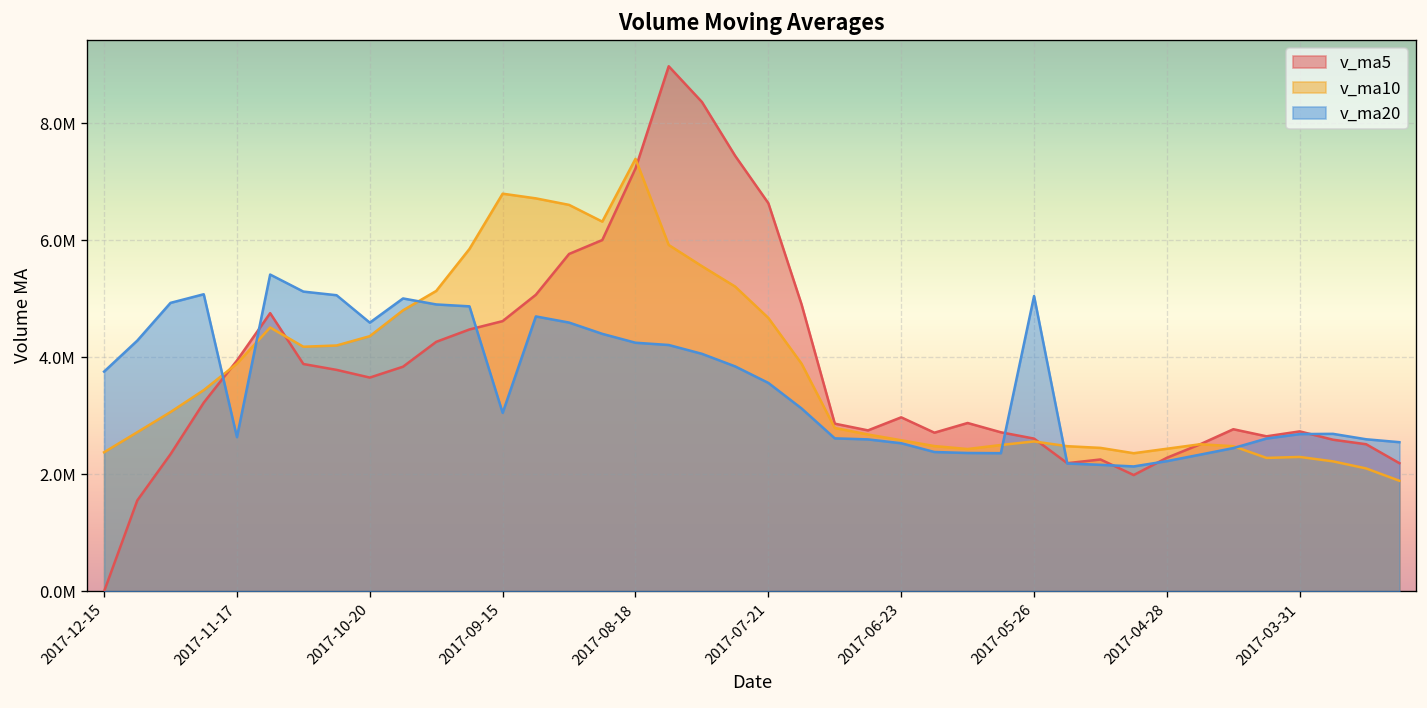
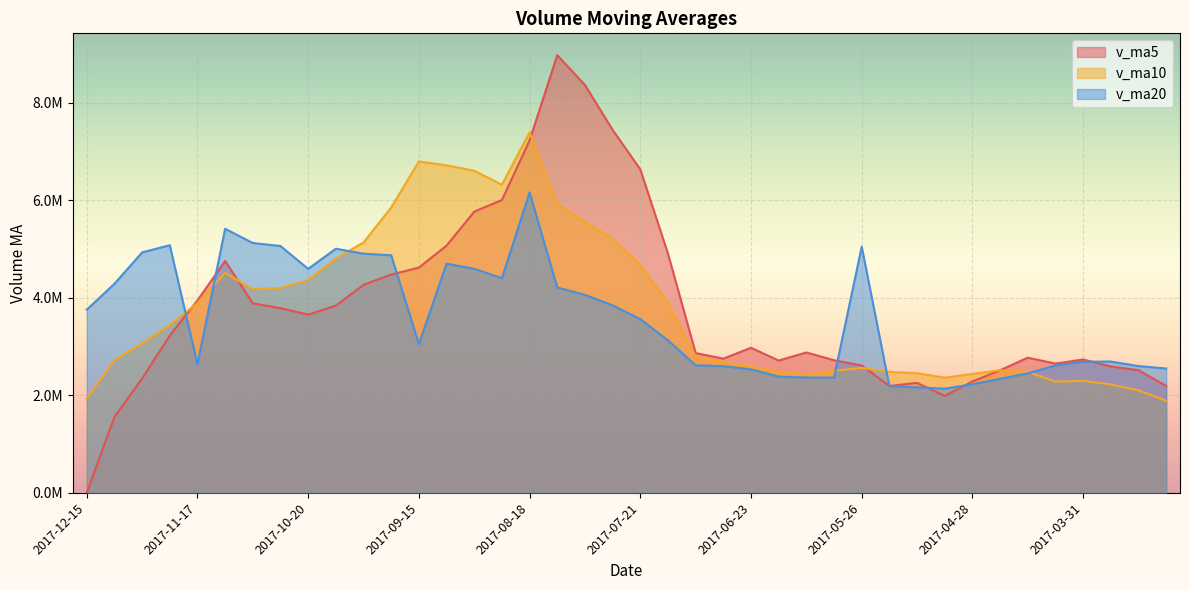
v_ma10, 2017-12-15: 2400000 -> 1900000
v_ma20, 2017-08-18: 4200000 -> 6200000
